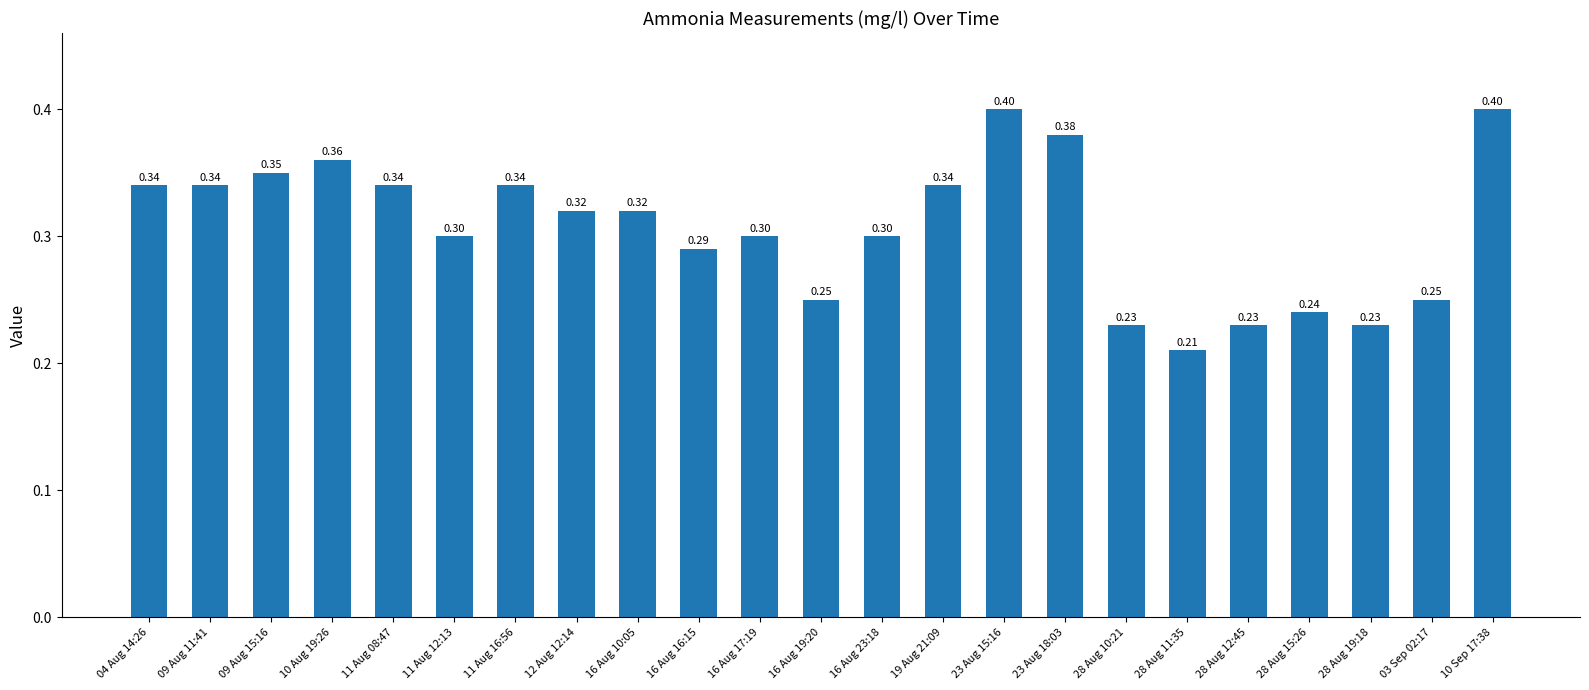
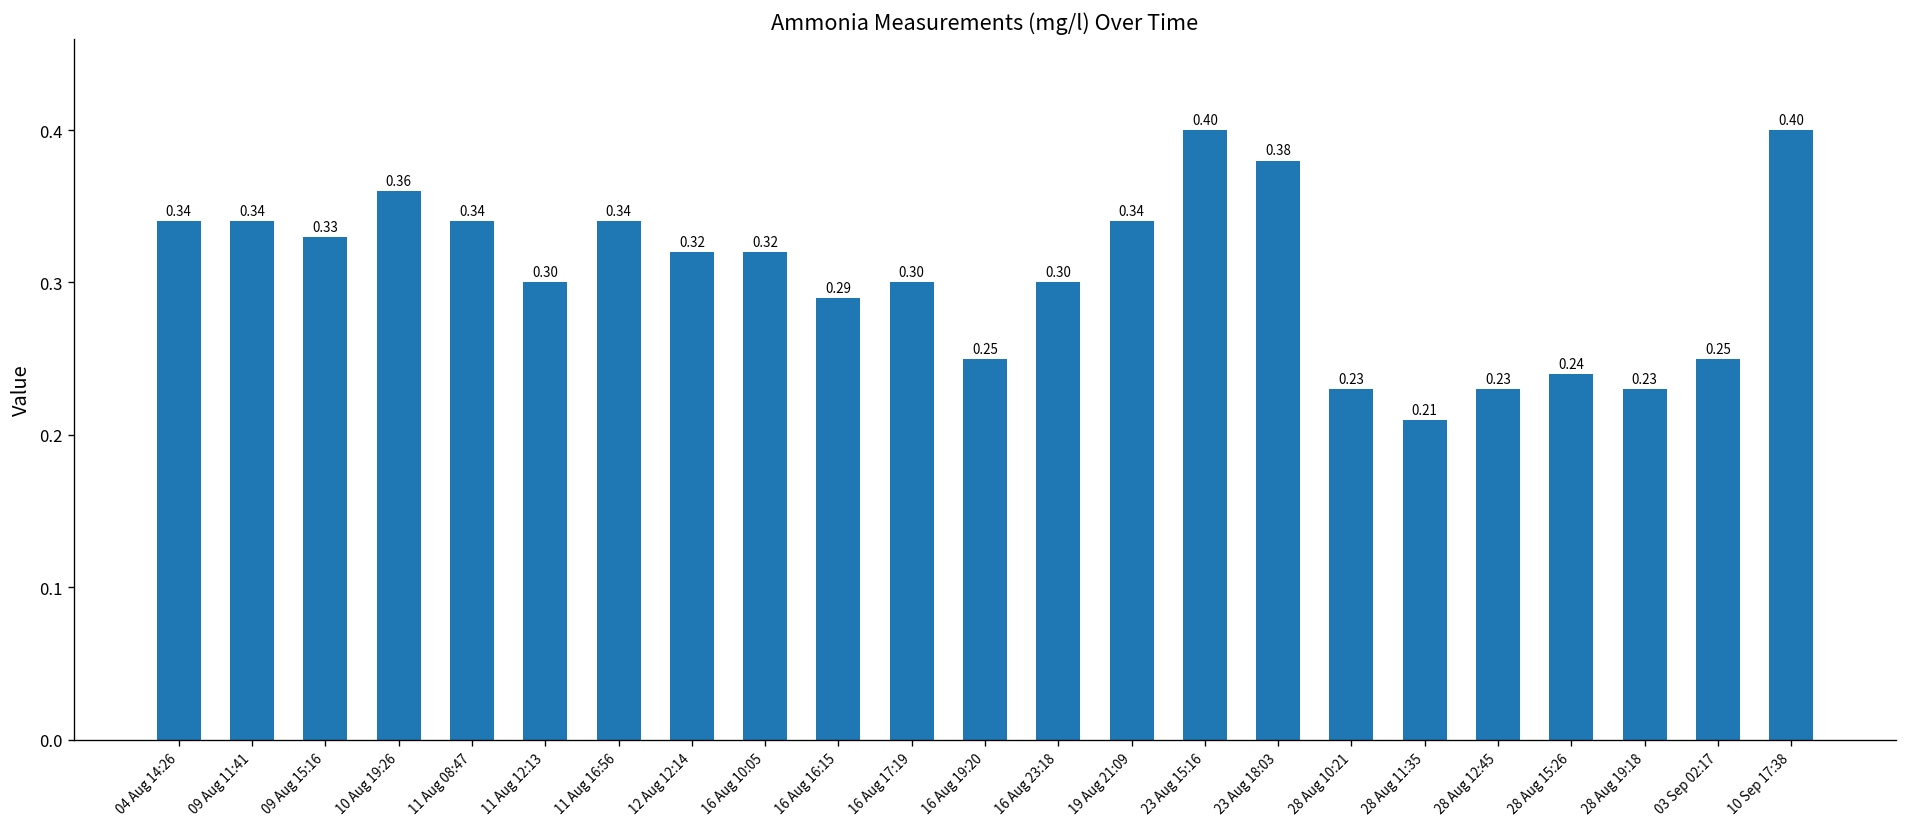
09 Aug 15:16: 0.35 -> 0.33
